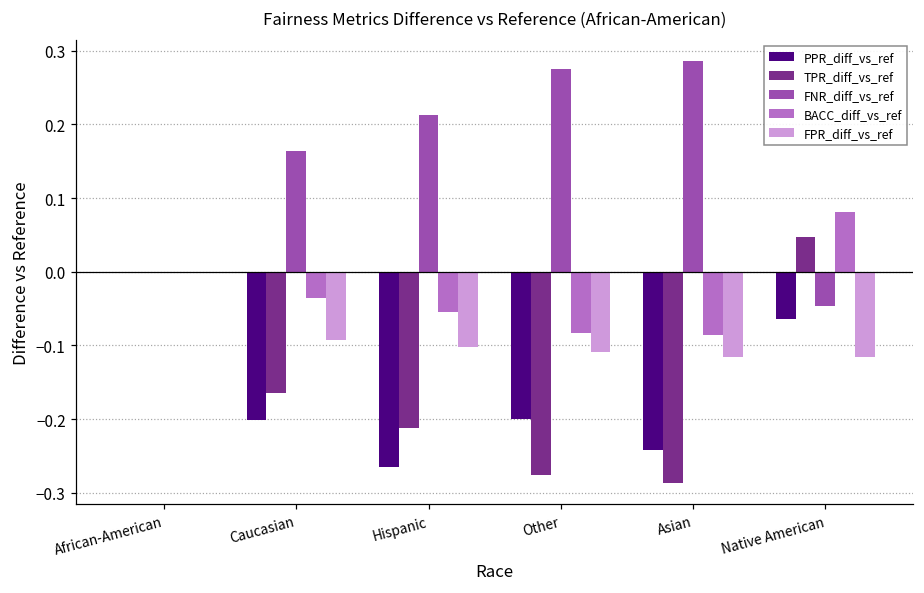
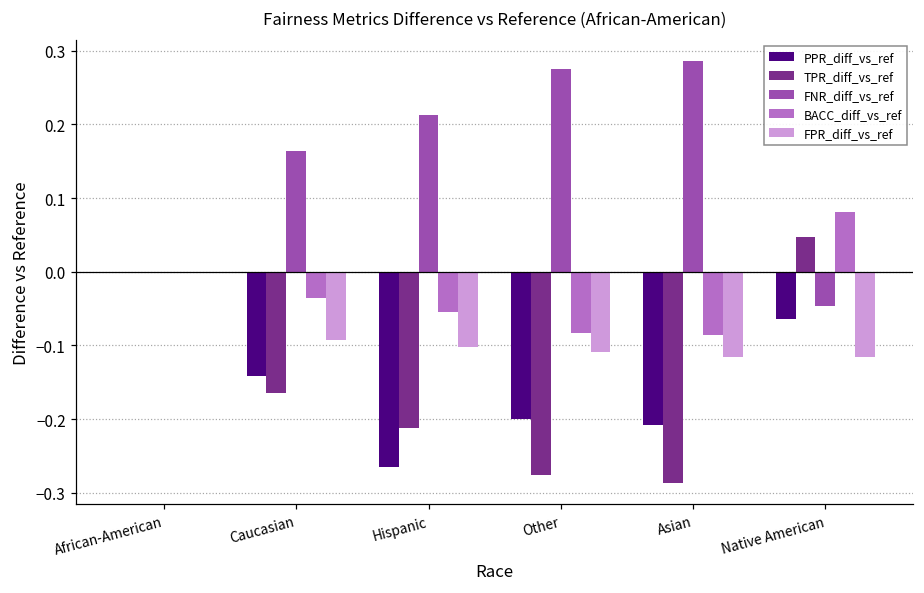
PPR_diff_vs_ref, Caucasian: -0.20 -> -0.14
PPR_diff_vs_ref, Asian: -0.24 -> -0.21
